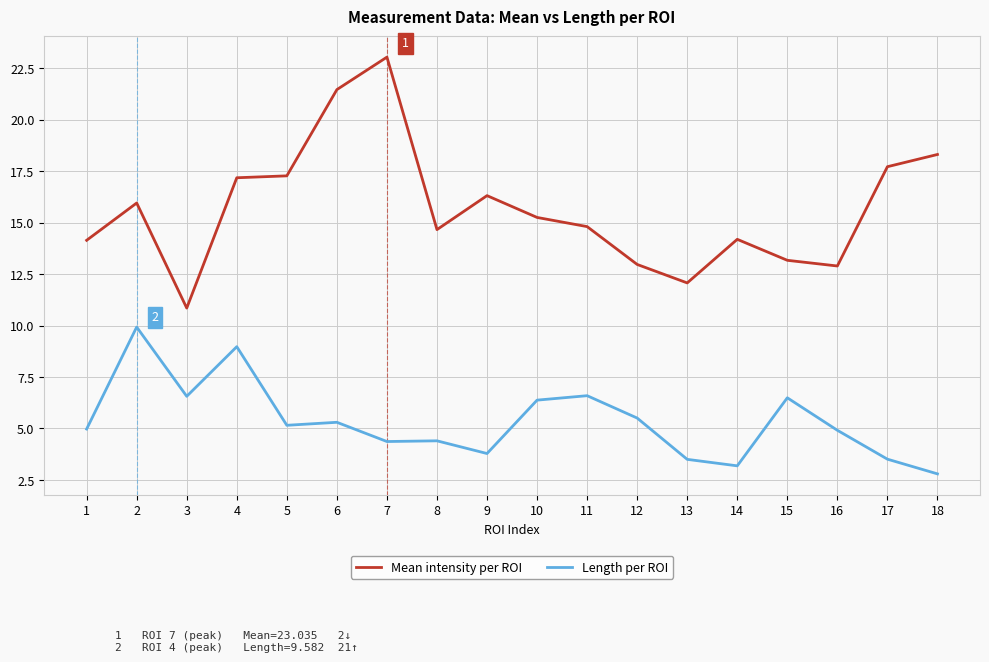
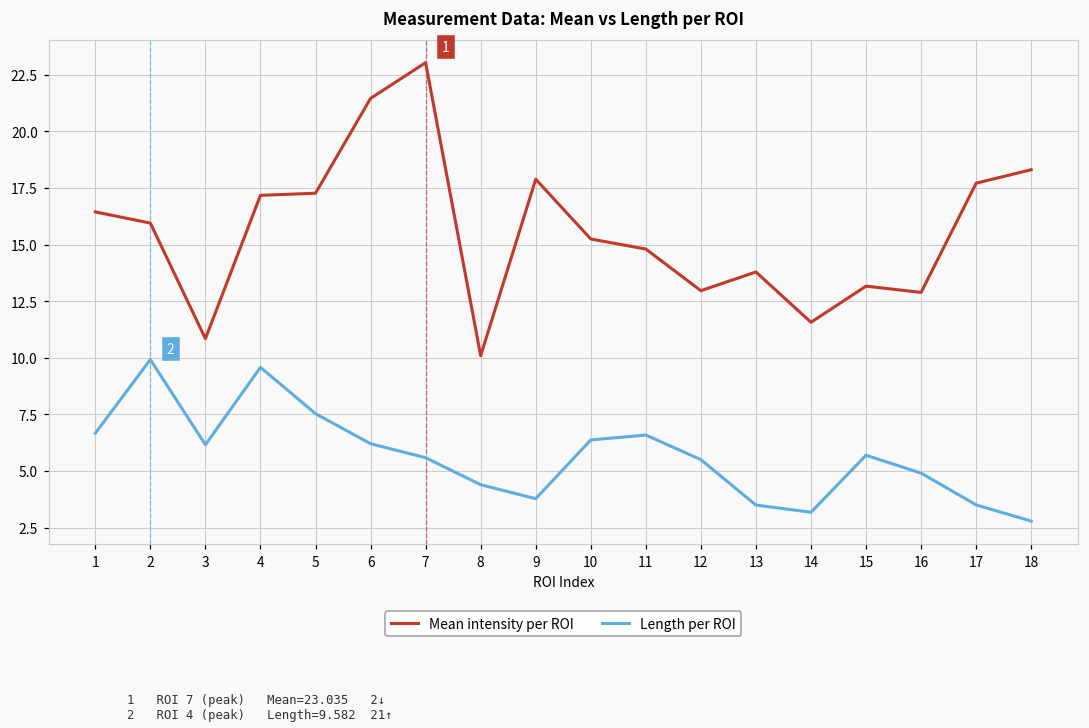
Mean intensity per ROI, 1: 14.1 -> 16.4
Length per ROI, 1: 5.0 -> 6.7
Length per ROI, 3: 6.6 -> 6.2
Length per ROI, 4: 9.0 -> 9.6
Length per ROI, 5: 5.2 -> 7.5
Length per ROI, 6: 5.3 -> 6.2
Length per ROI, 7: 4.4 -> 5.6
Mean intensity per ROI, 8: 14.7 -> 10.1
Mean intensity per ROI, 9: 16.3 -> 17.9
Mean intensity per ROI, 13: 12.1 -> 13.8
Mean intensity per ROI, 14: 14.2 -> 11.6
Length per ROI, 15: 6.5 -> 5.7
